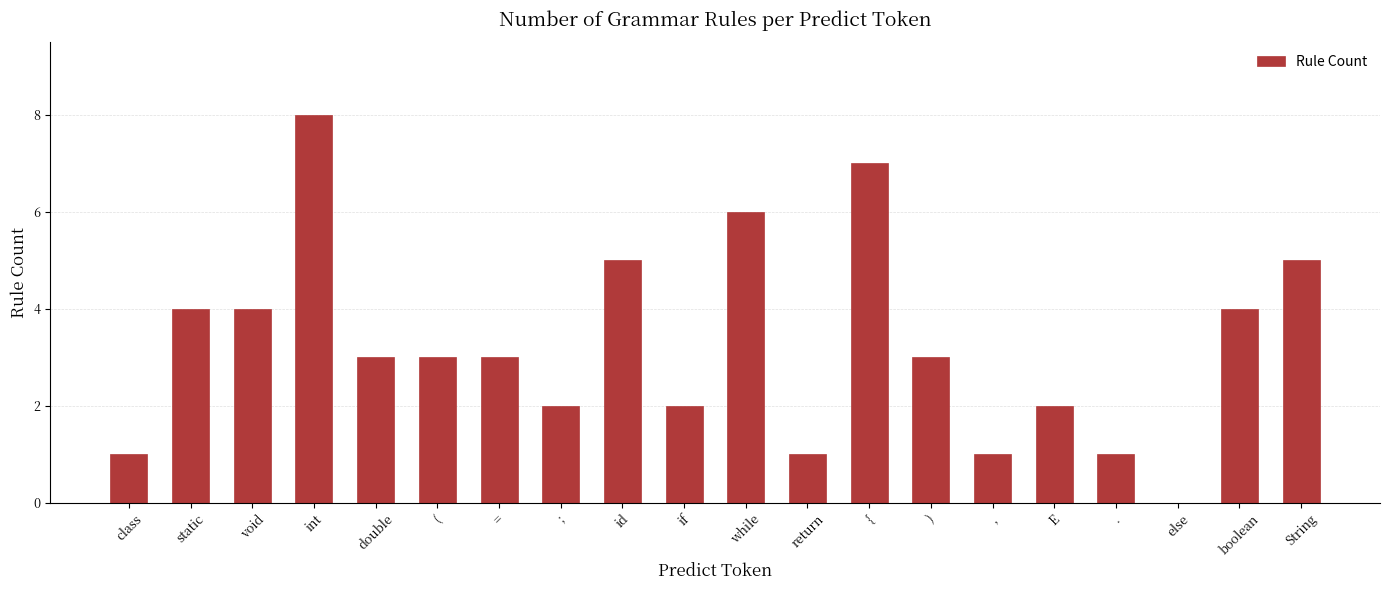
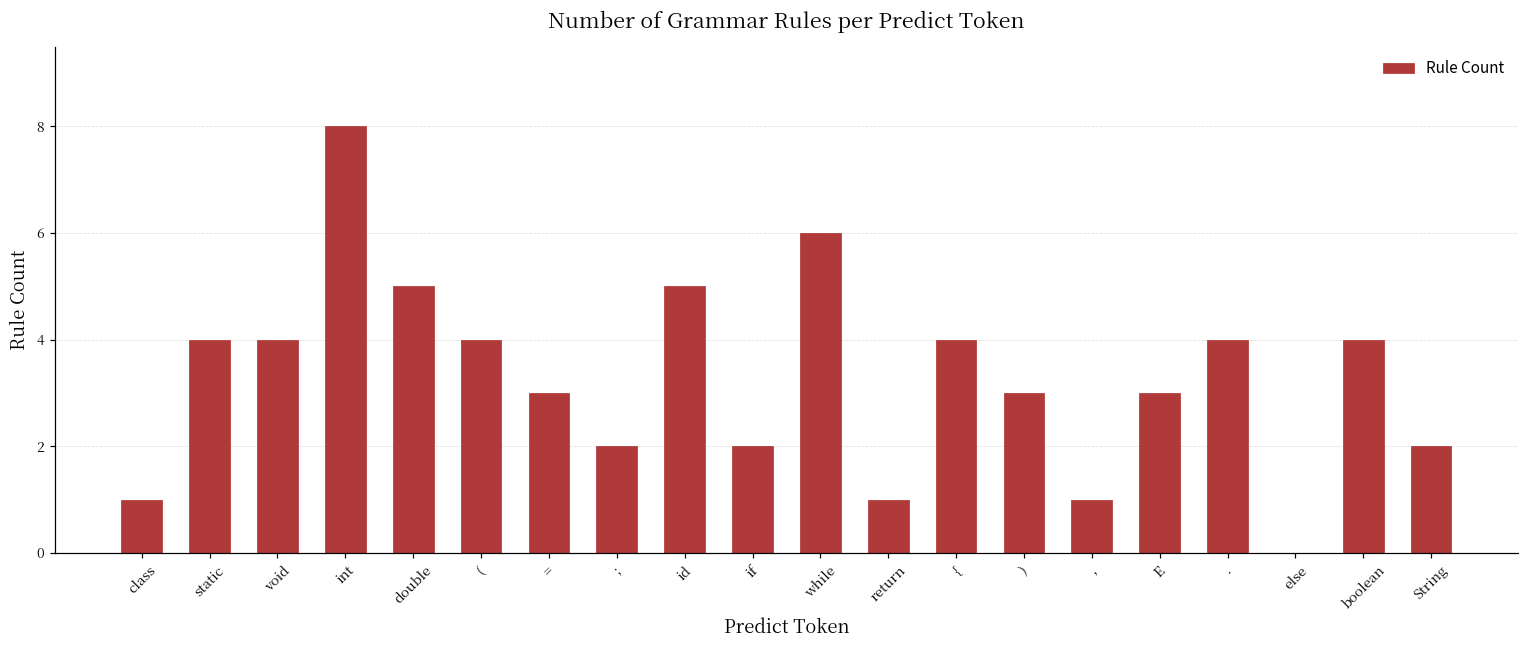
double: 3 -> 5
(: 3 -> 4
{: 7 -> 4
E: 2 -> 3
.: 1 -> 4
String: 5 -> 2
